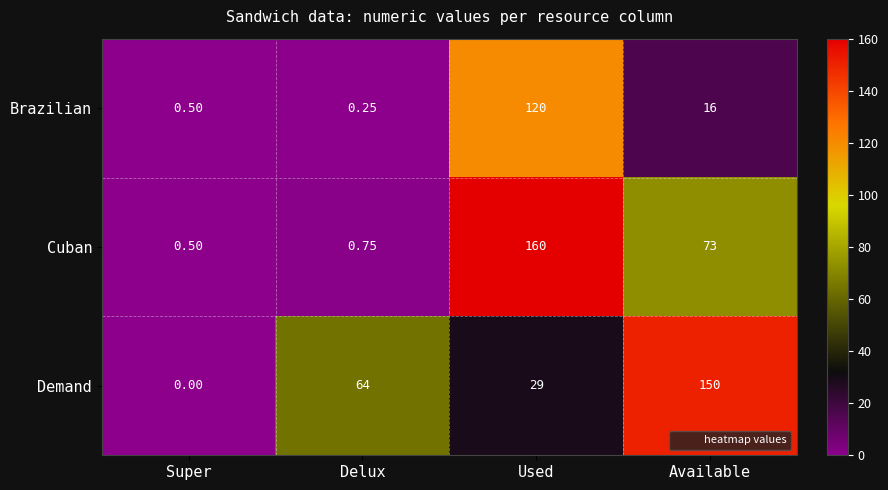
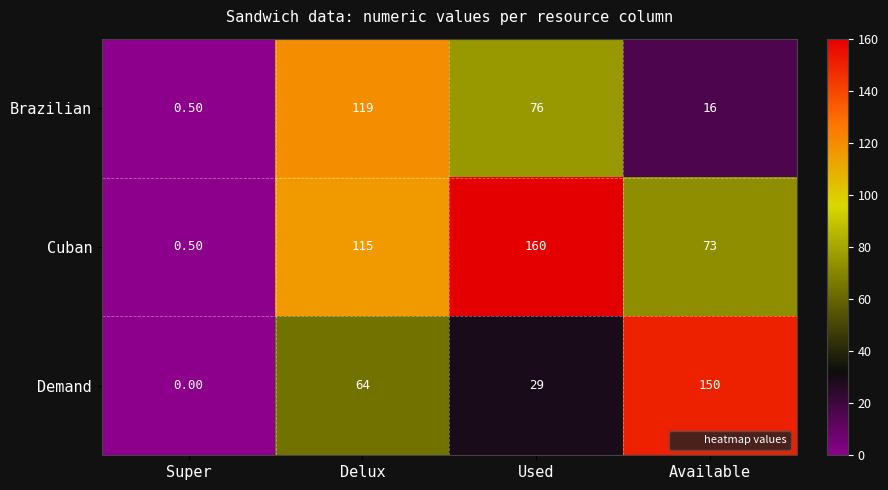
Brazilian, Delux: 0.25 -> 119
Brazilian, Used: 120 -> 76
Cuban, Delux: 0.75 -> 115
